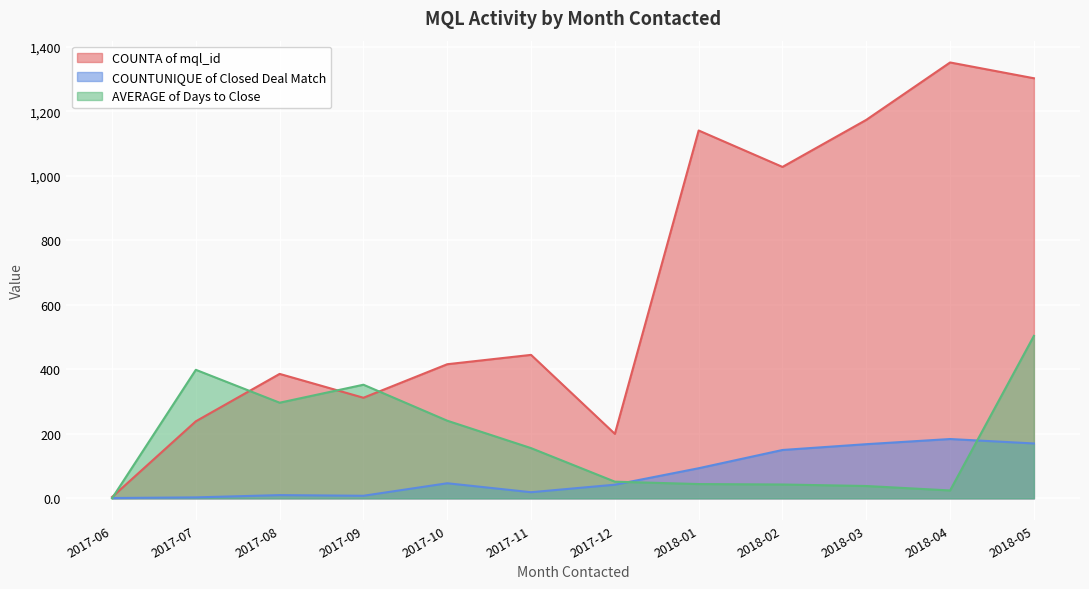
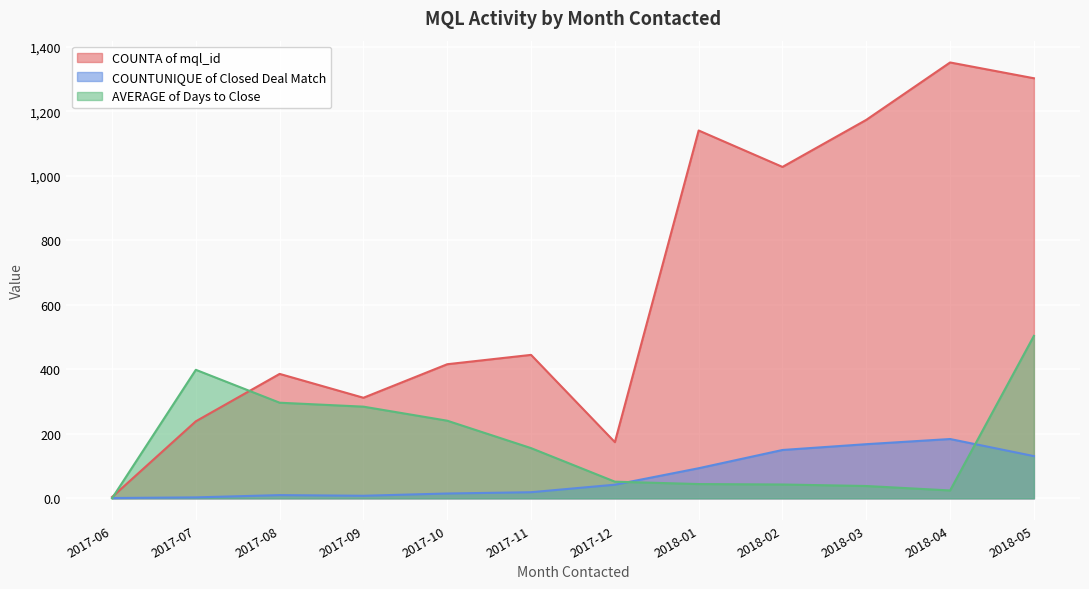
AVERAGE of Days to Close, 2017-09: 350 -> 280
COUNTUNIQUE of Closed Deal Match, 2017-10: 50 -> 20
COUNTA of mql_id, 2017-12: 200 -> 170
COUNTUNIQUE of Closed Deal Match, 2018-05: 170 -> 130
